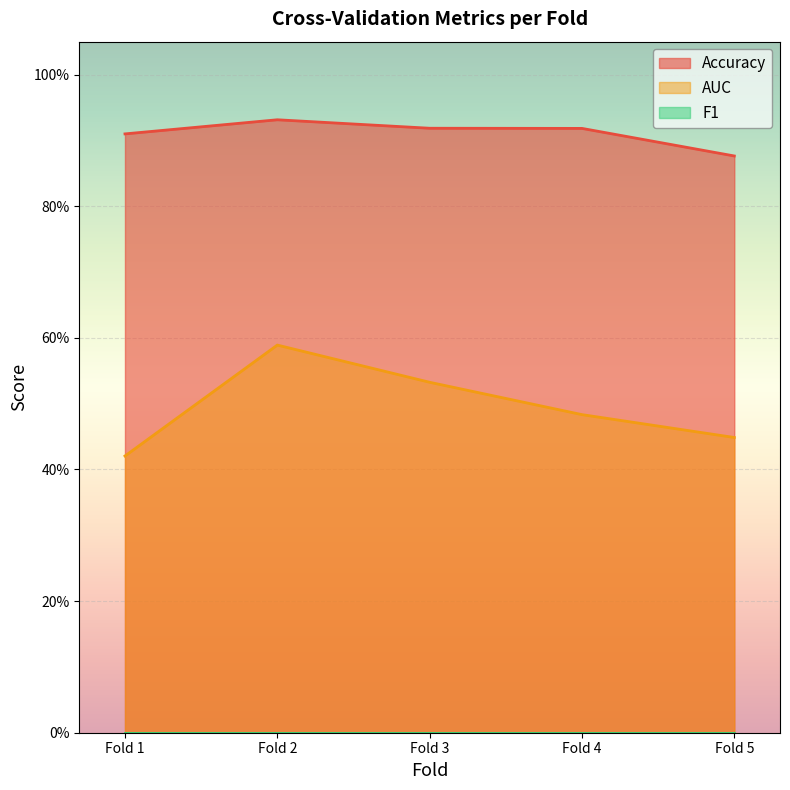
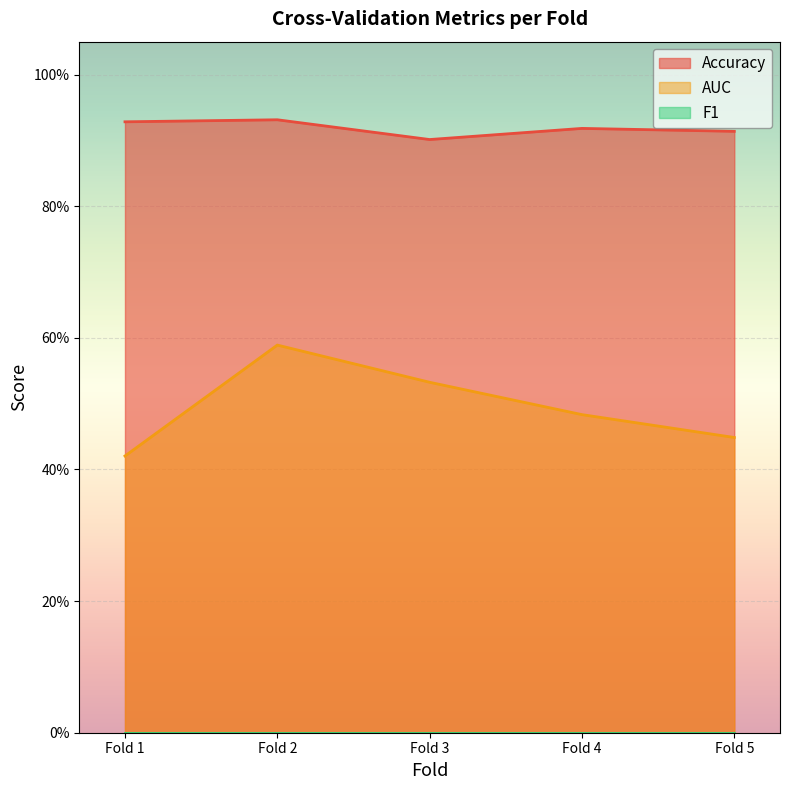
Accuracy, Fold 1: 91% -> 93%
Accuracy, Fold 3: 92% -> 90%
Accuracy, Fold 5: 88% -> 91%
